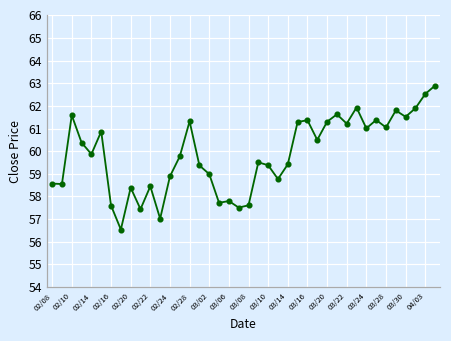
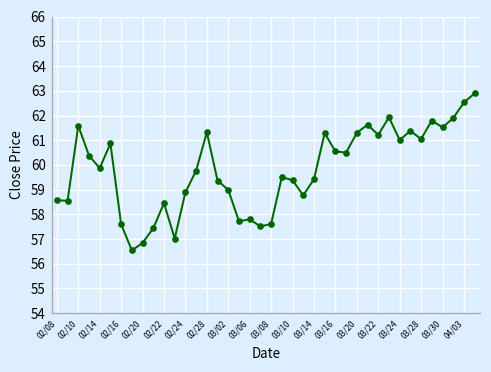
02/20: 58.4 -> 56.8
03/16: 61.4 -> 60.6
